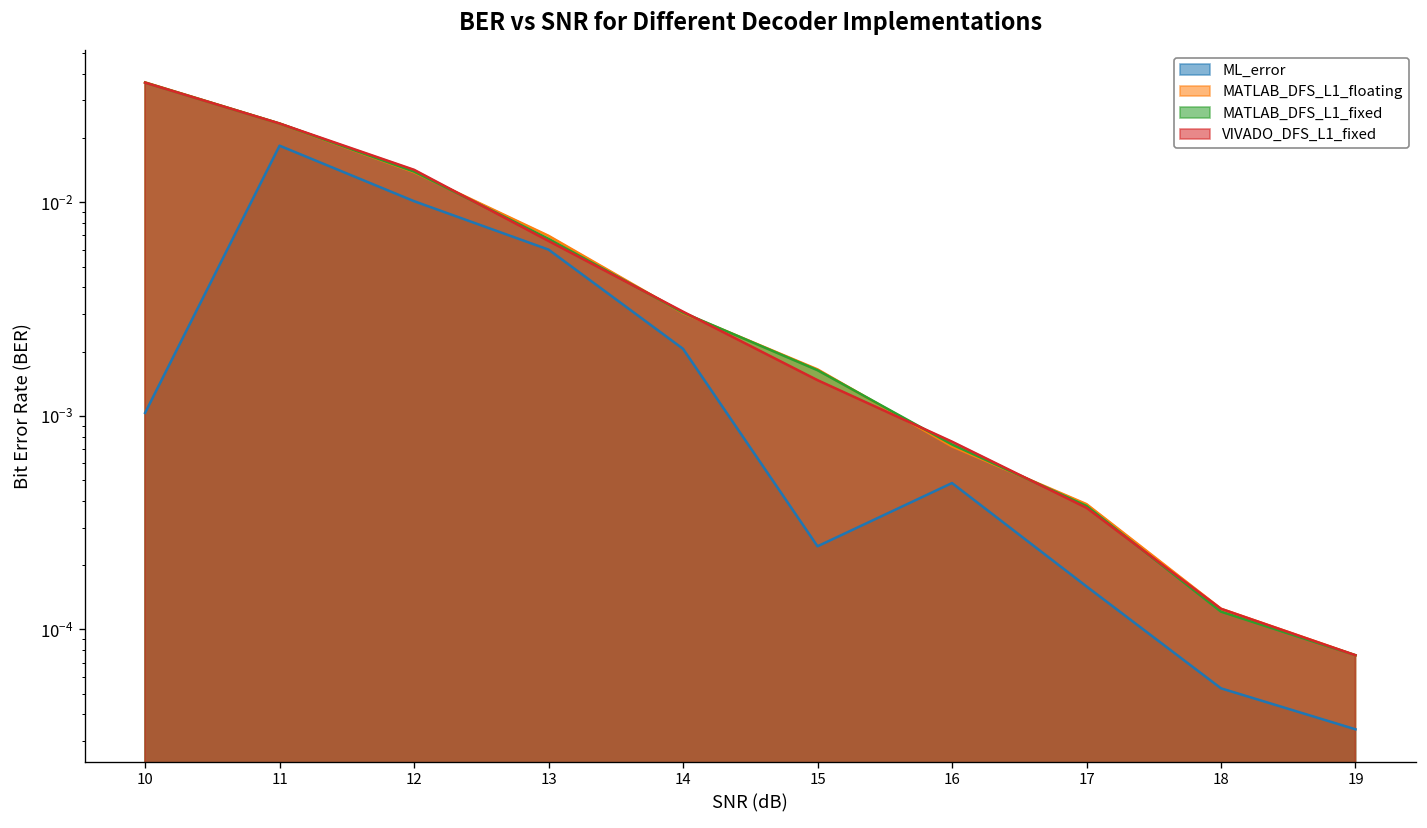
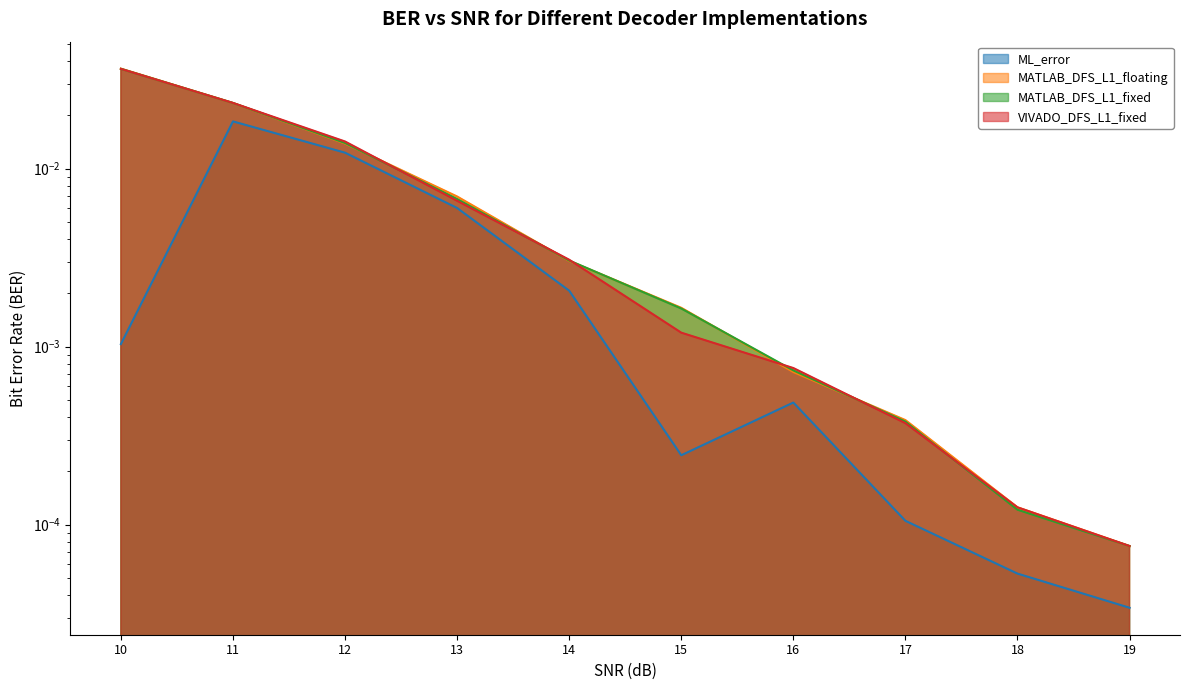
ML_error, 12: 0.010 -> 0.012
VIVADO_DFS_L1_fixed, 15: 0.0015 -> 0.0012
ML_error, 17: 0.00016 -> 0.00010
